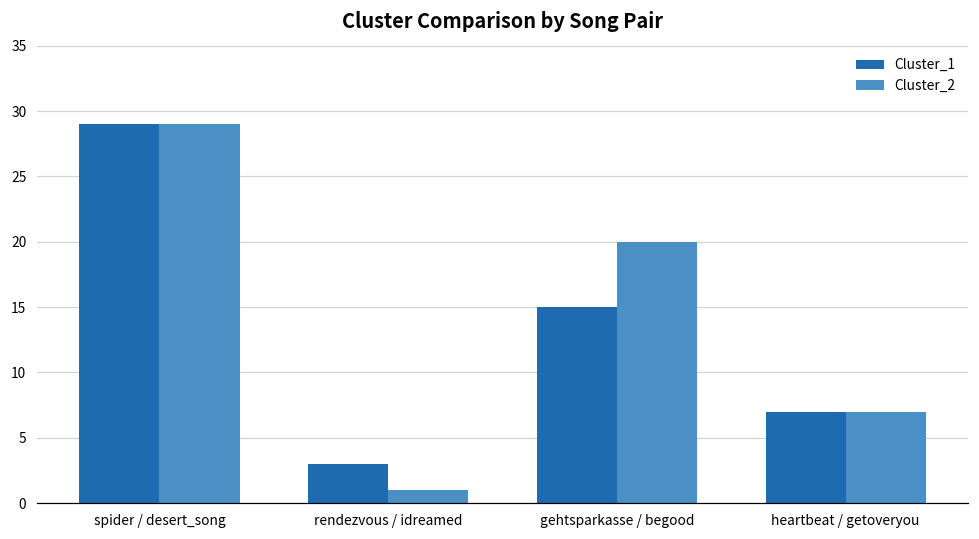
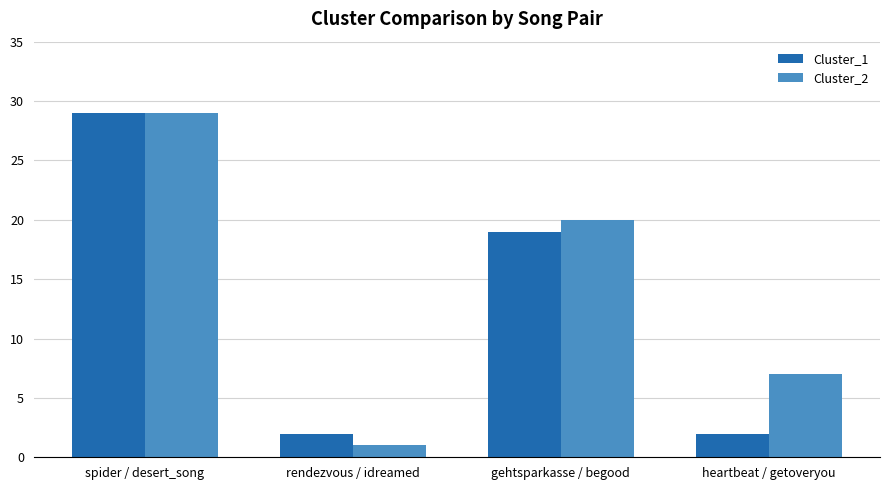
Cluster_1, rendezvous / idreamed: 3 -> 2
Cluster_1, gehtsparkasse / begood: 15 -> 19
Cluster_1, heartbeat / getoveryou: 7 -> 2
